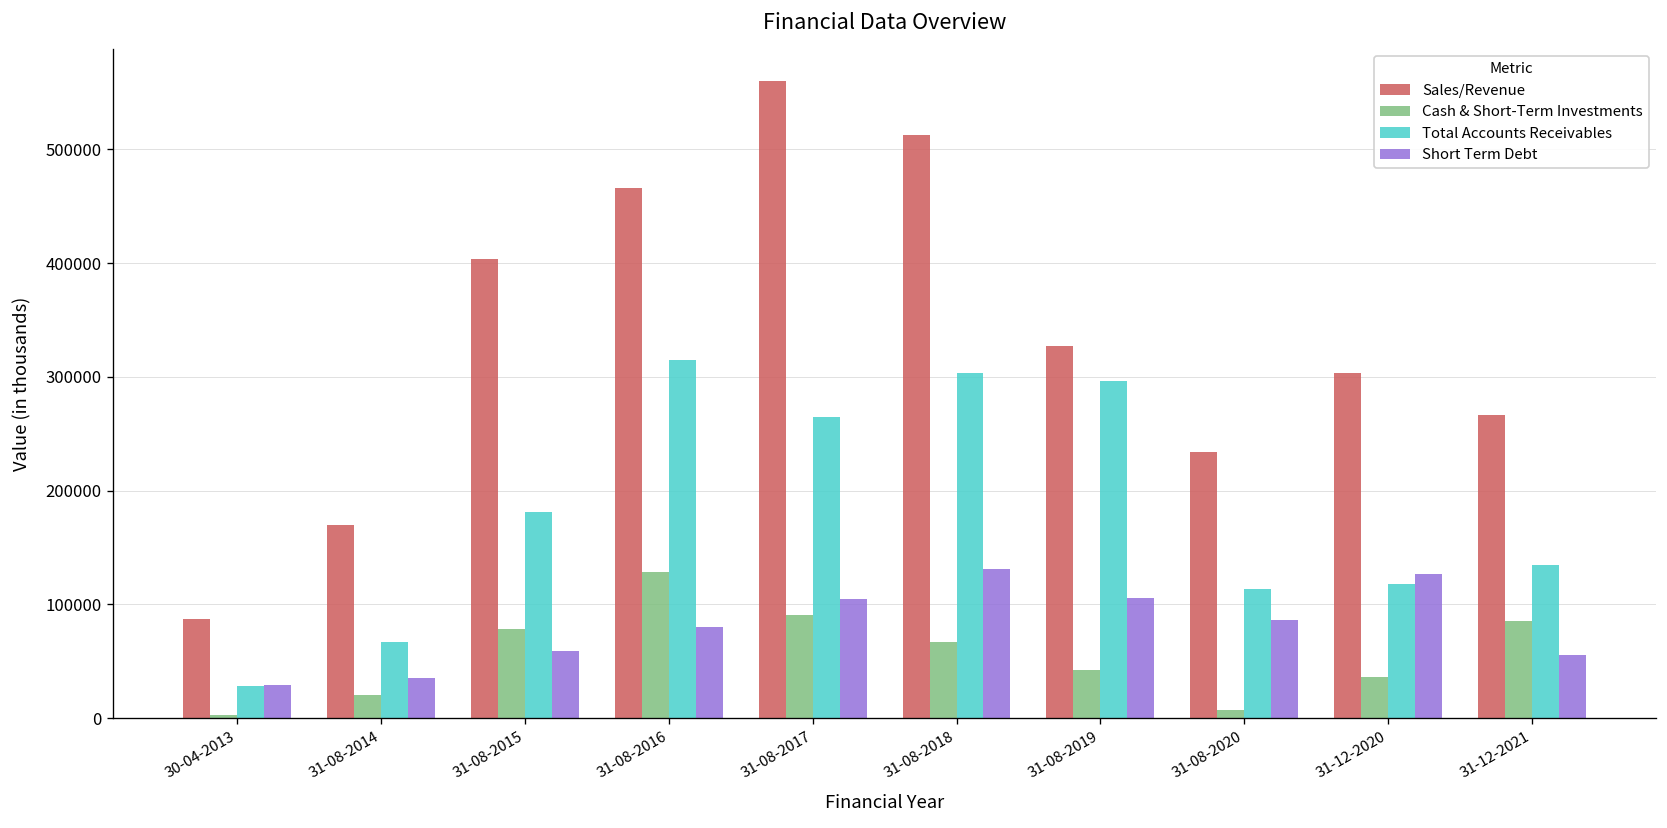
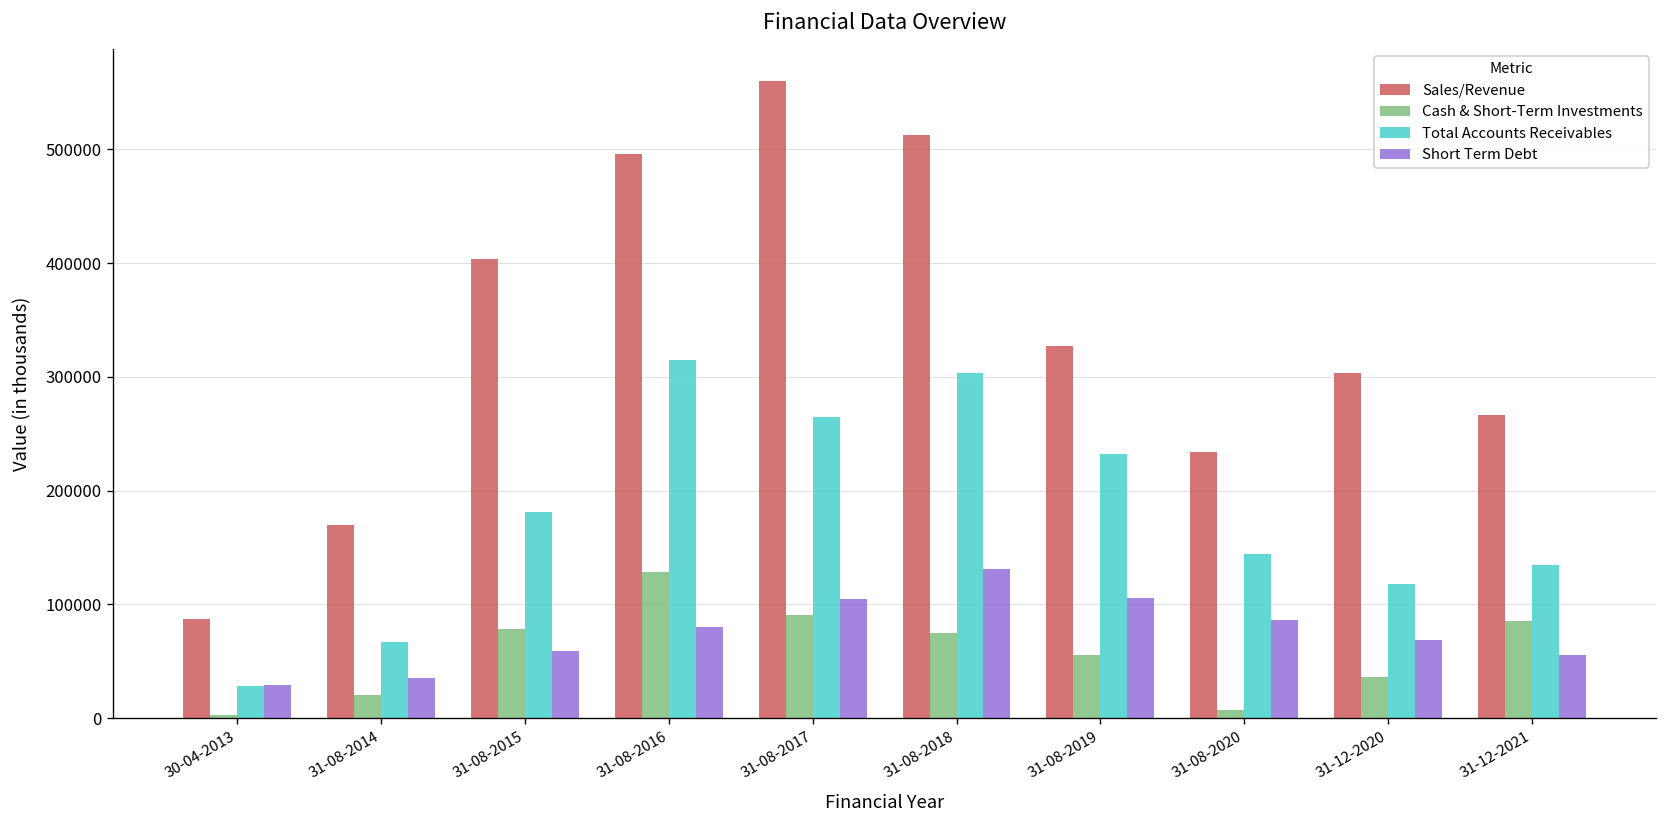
Sales/Revenue, 31-08-2016: 470000 -> 500000
Cash & Short-Term Investments, 31-08-2018: 70000 -> 80000
Cash & Short-Term Investments, 31-08-2019: 40000 -> 60000
Total Accounts Receivables, 31-08-2019: 300000 -> 230000
Total Accounts Receivables, 31-08-2020: 110000 -> 140000
Short Term Debt, 31-12-2020: 130000 -> 70000
